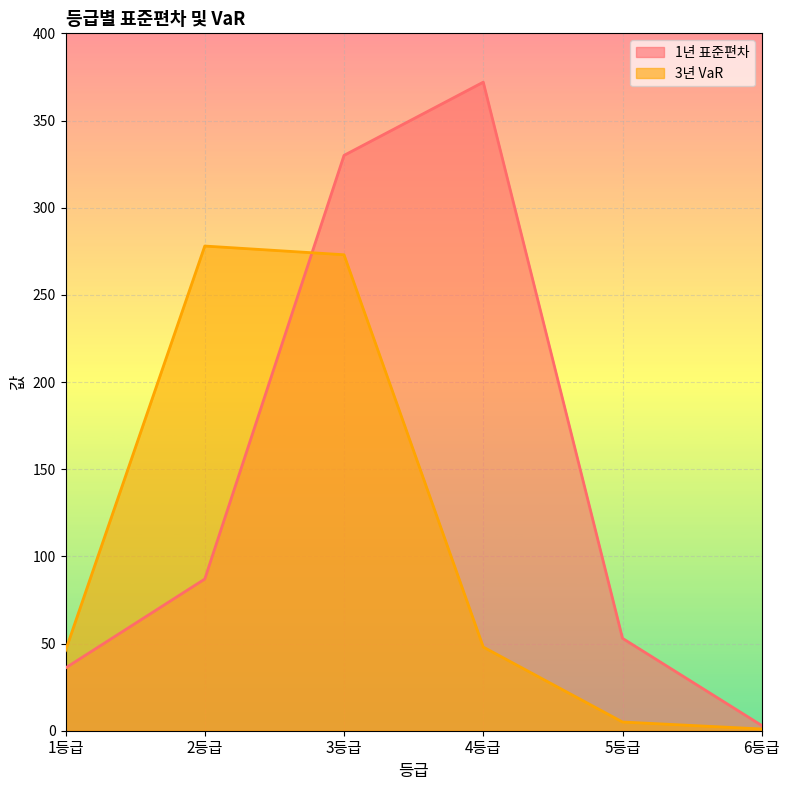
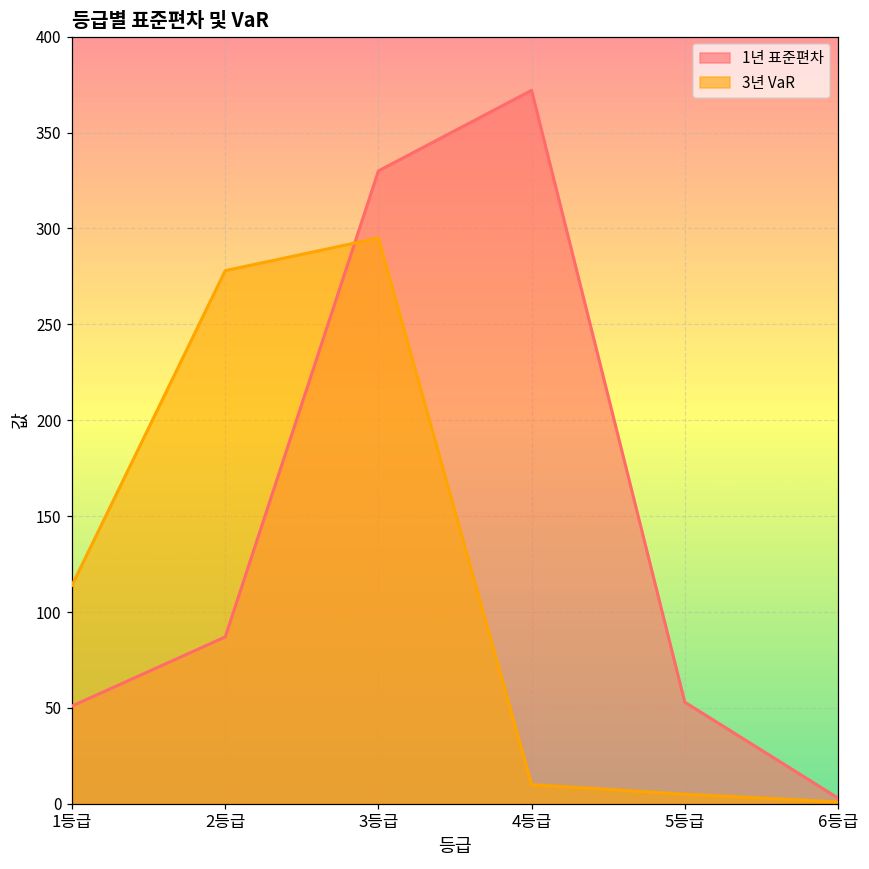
1년 표준편차, 1등급: 36 -> 51
3년 VaR, 1등급: 46 -> 114
3년 VaR, 3등급: 273 -> 295
3년 VaR, 4등급: 48 -> 10
